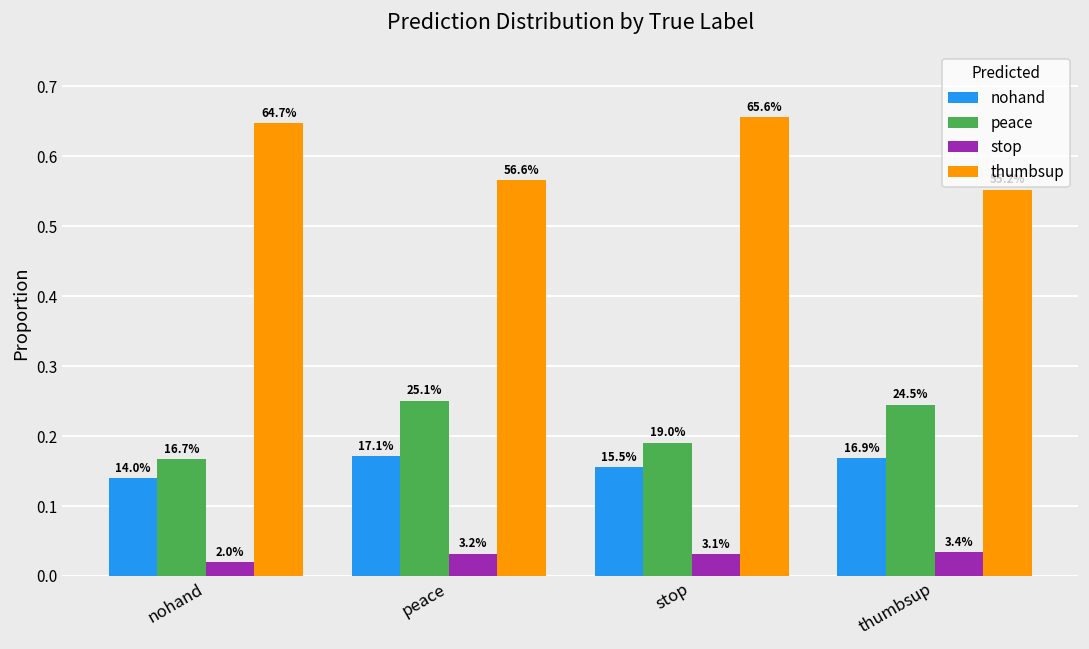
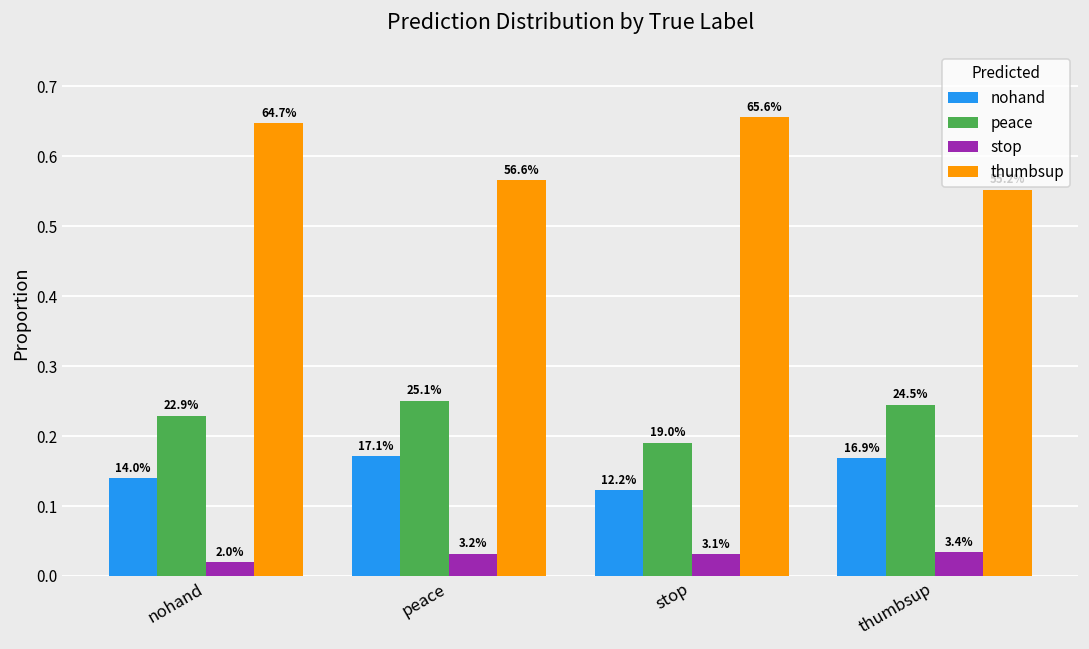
peace, nohand: 16.7% -> 22.9%
nohand, stop: 15.5% -> 12.2%
